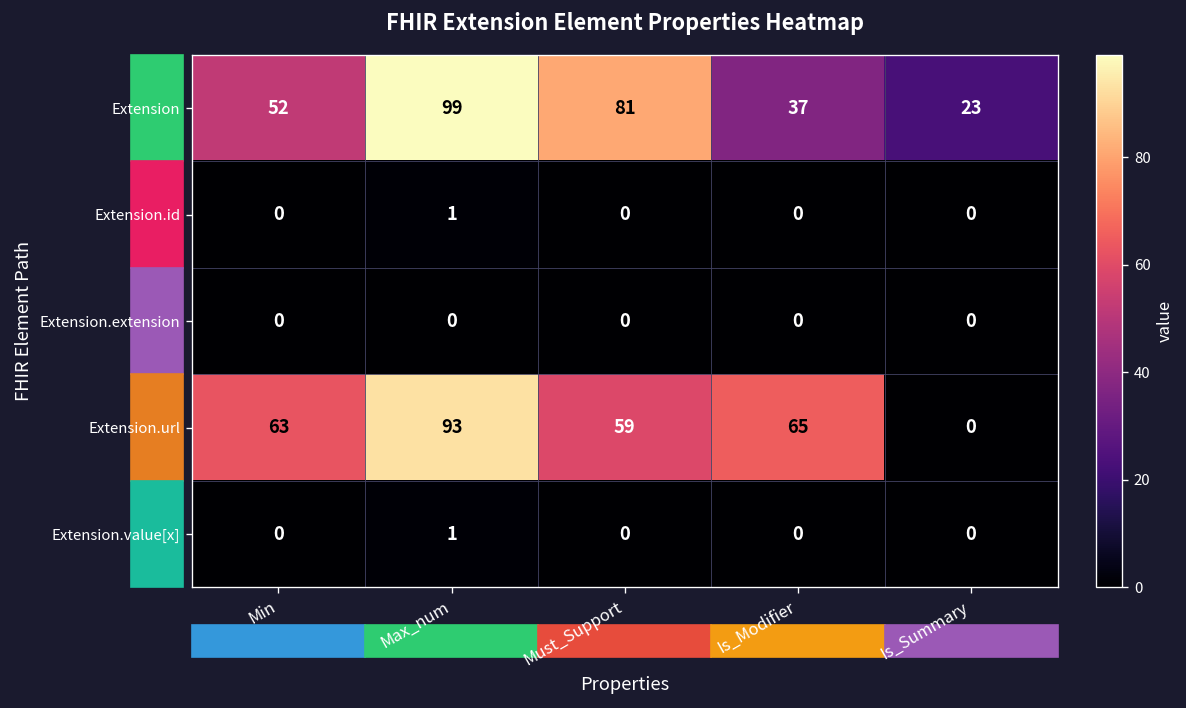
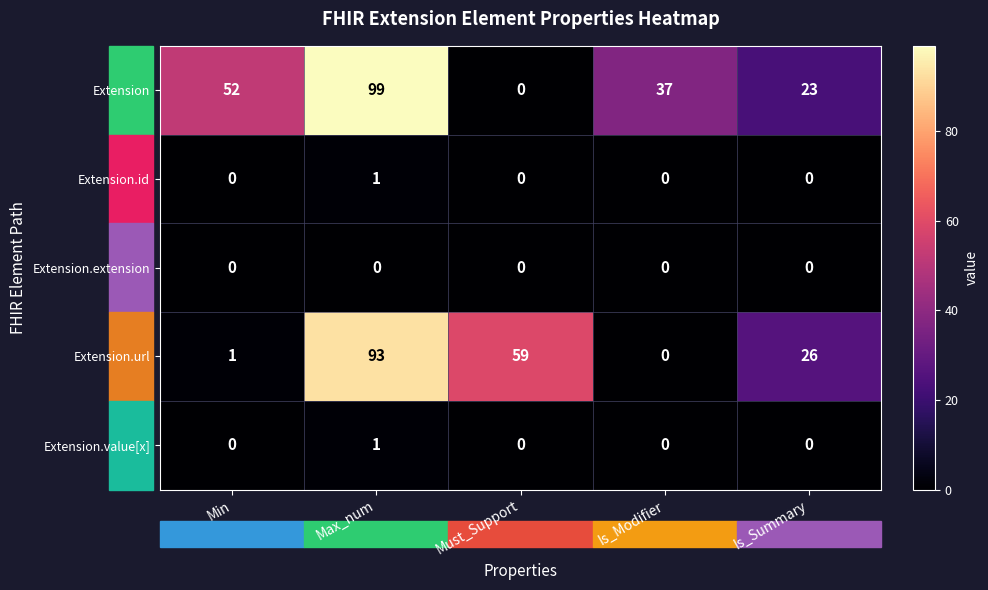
Extension, Must_Support: 81 -> 0
Extension.url, Min: 63 -> 1
Extension.url, Is_Modifier: 65 -> 0
Extension.url, Is_Summary: 0 -> 26
